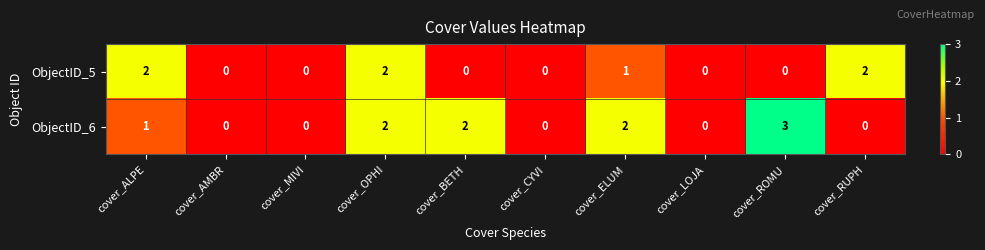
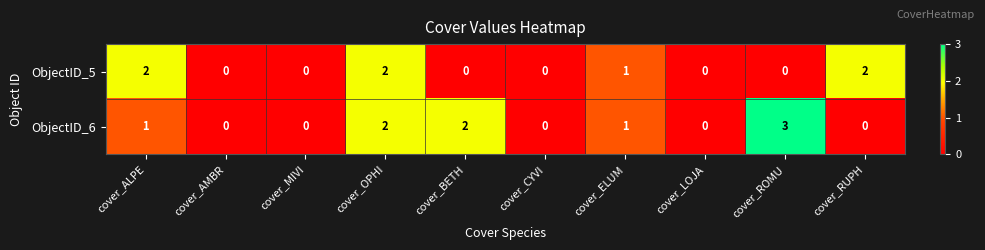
ObjectID_6, cover_ELUM: 2 -> 1
